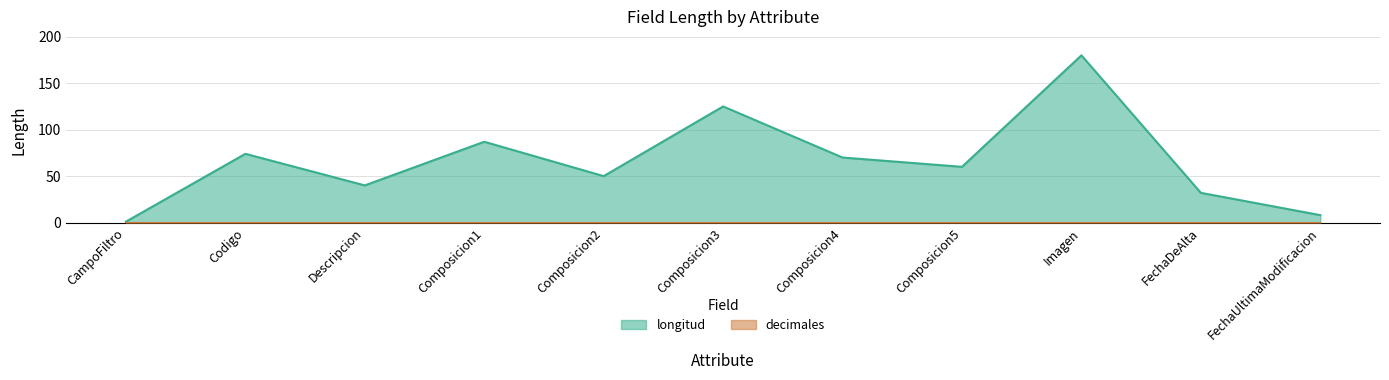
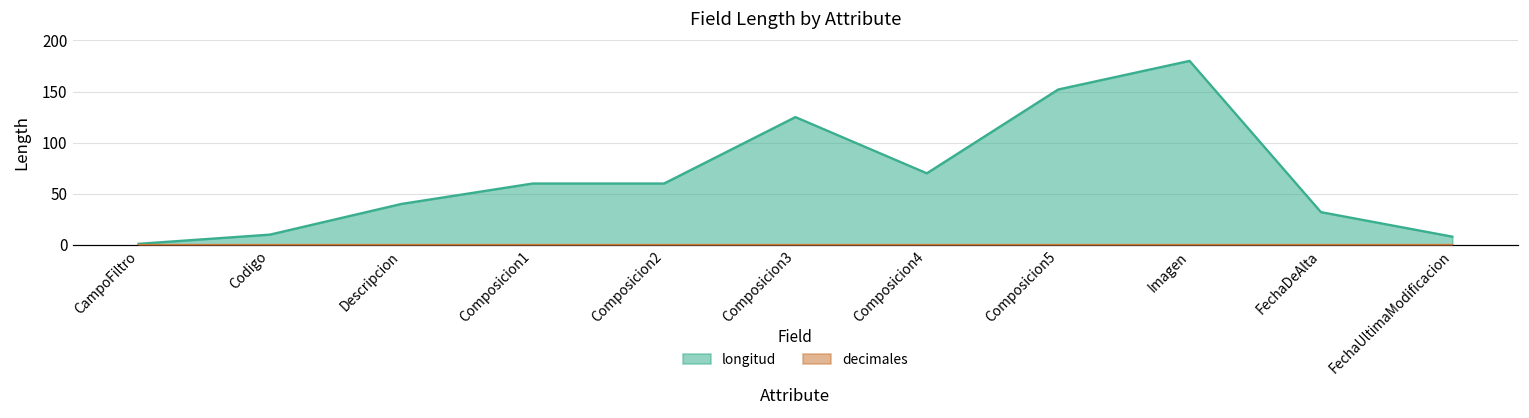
longitud, Codigo: 70 -> 10
longitud, Composicion1: 90 -> 60
longitud, Composicion2: 50 -> 60
longitud, Composicion5: 60 -> 150
